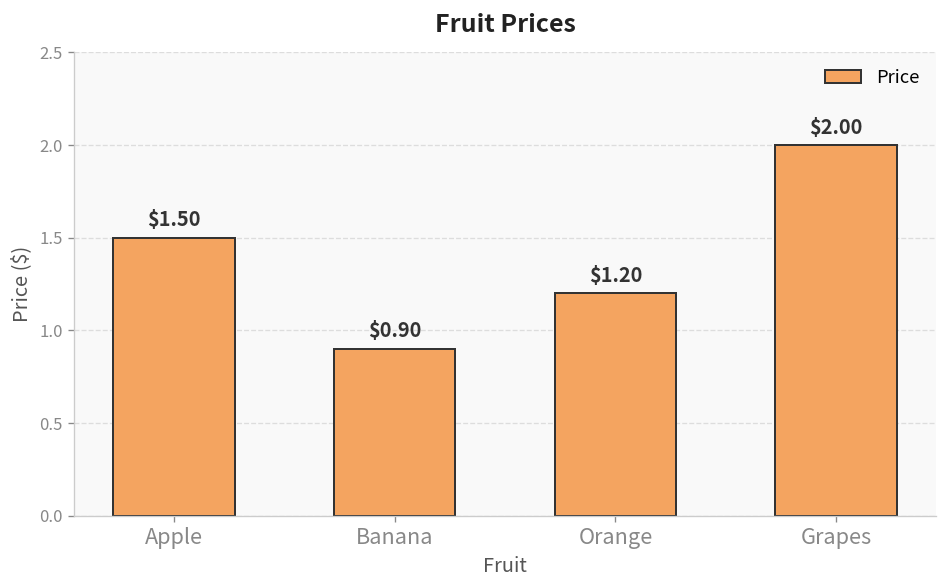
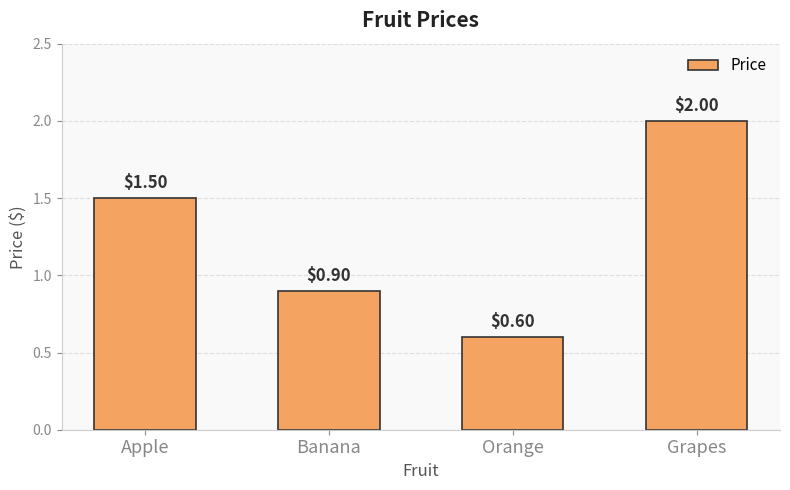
Orange: $1.20 -> $0.60
